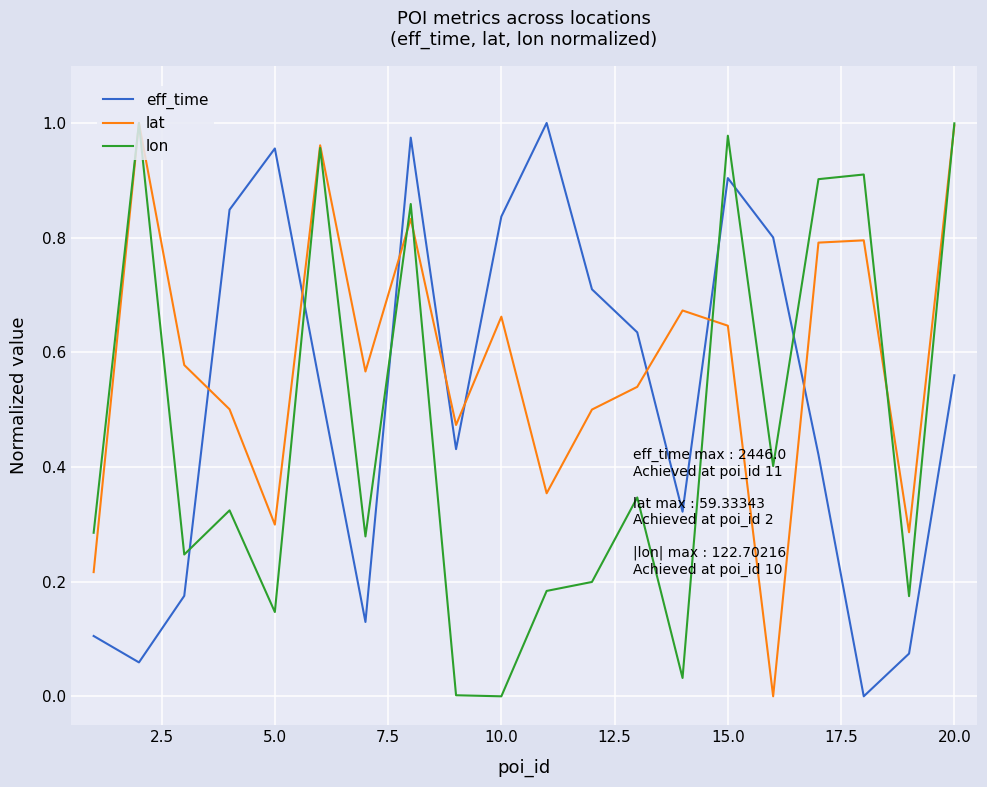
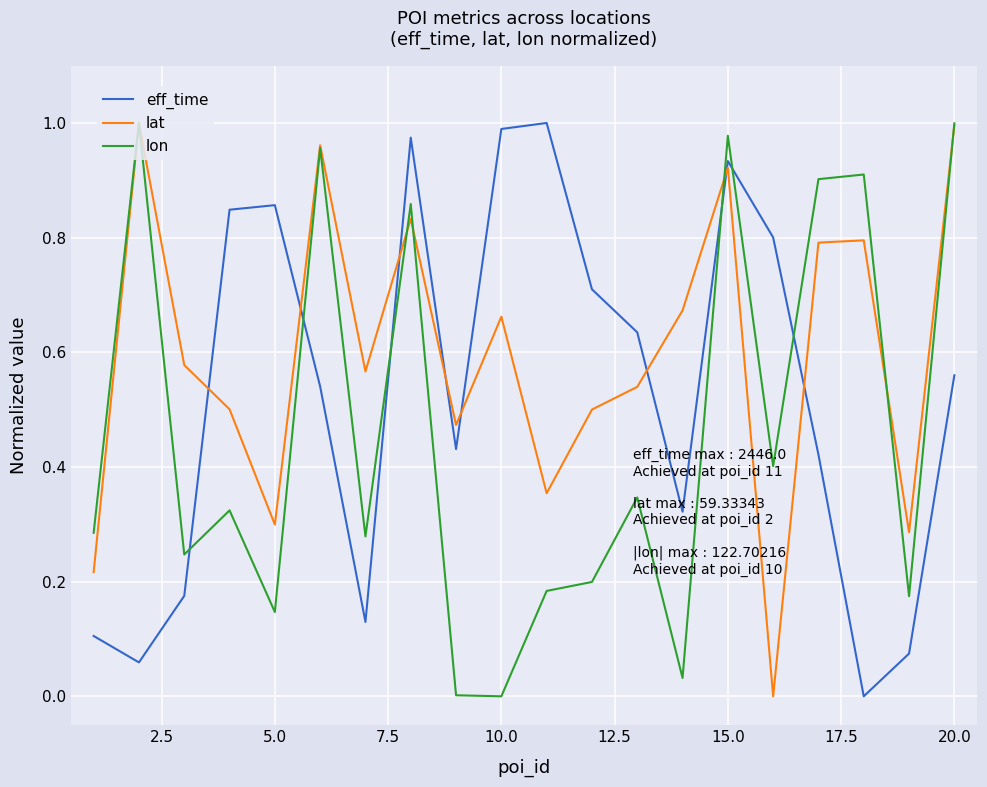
eff_time, 5.0: 0.96 -> 0.86
eff_time, 10.0: 0.84 -> 0.99
eff_time, 15.0: 0.90 -> 0.93
lat, 15.0: 0.65 -> 0.92
